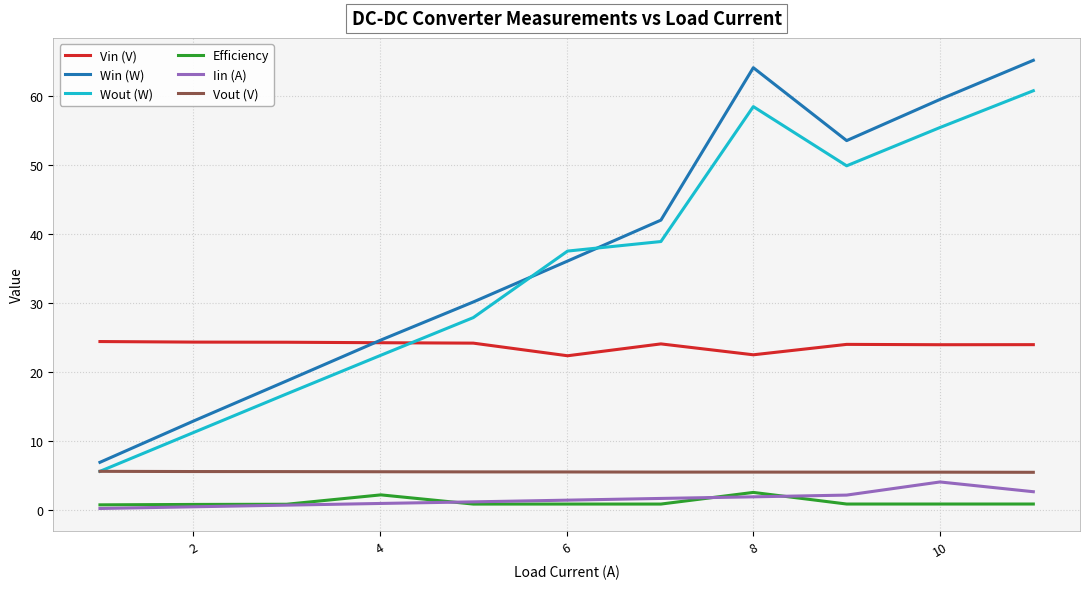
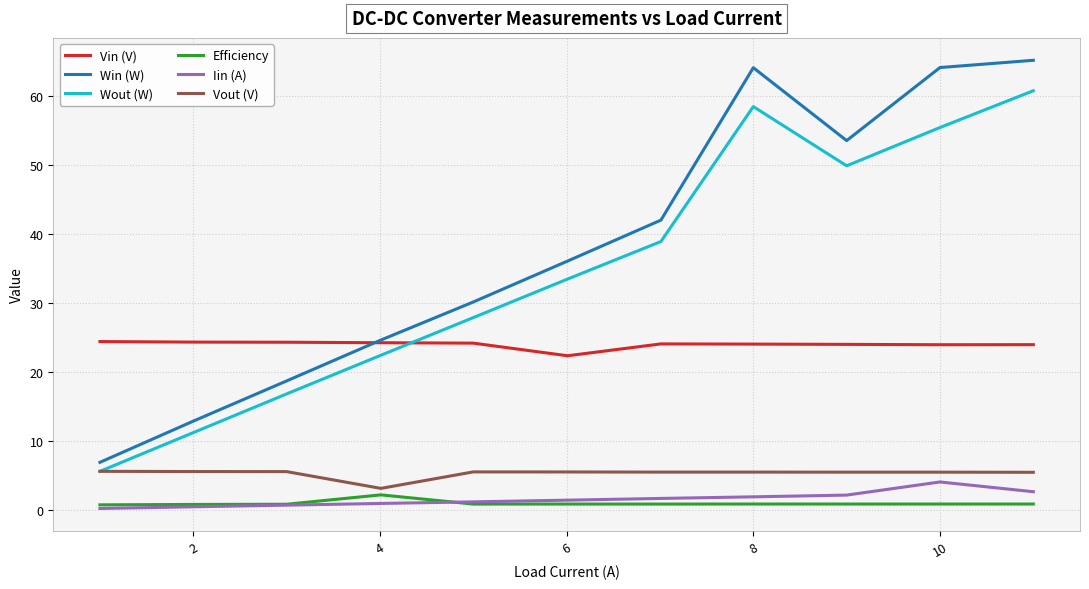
Vout (V), 4: 6 -> 3
Wout (W), 6: 38 -> 34
Vin (V), 8: 23 -> 24
Efficiency, 8: 3 -> 1
Win (W), 10: 60 -> 64
